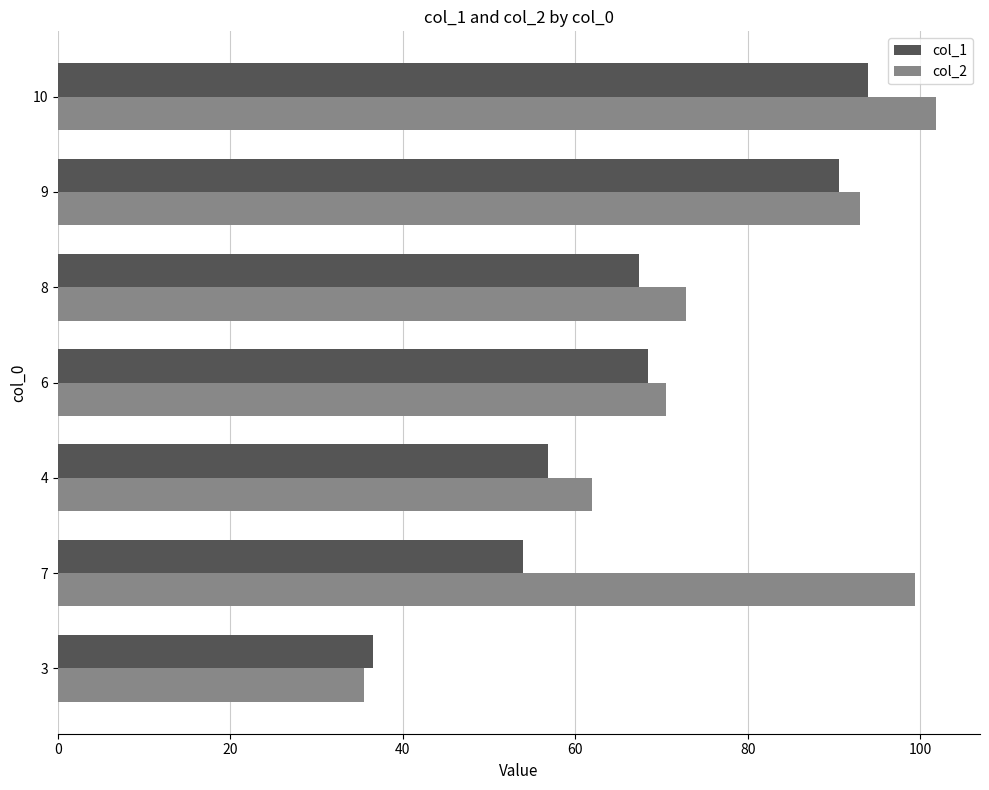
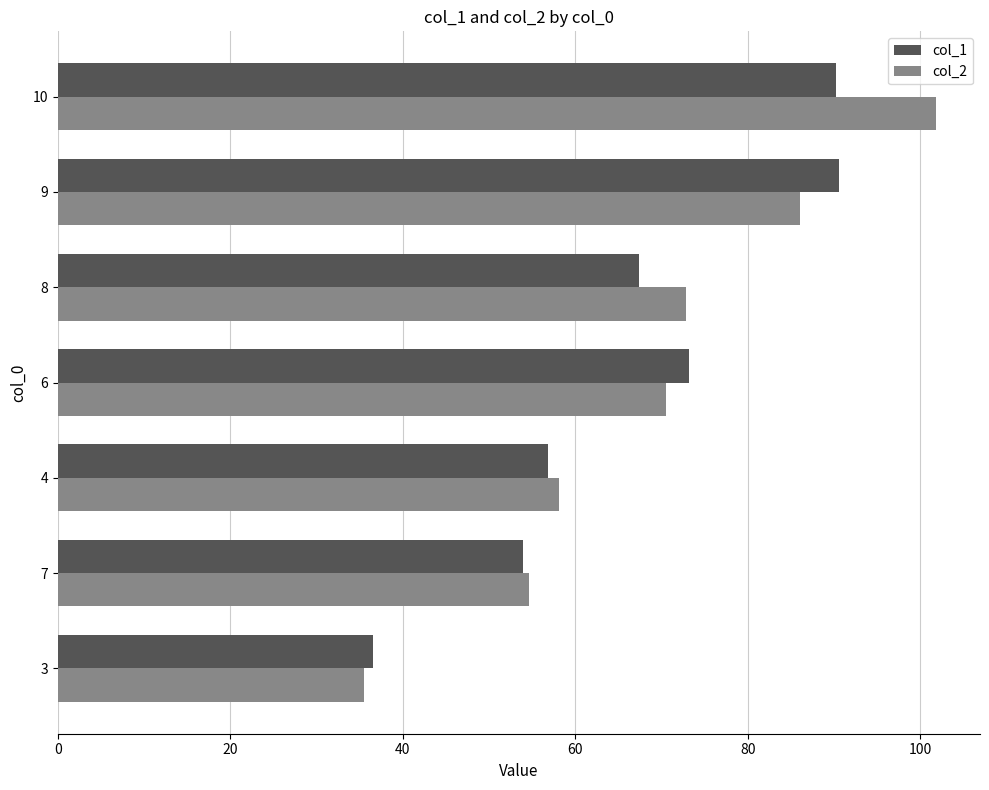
col_1, 10: 94 -> 90
col_2, 9: 93 -> 86
col_1, 6: 68 -> 73
col_2, 4: 62 -> 58
col_2, 7: 99 -> 55
